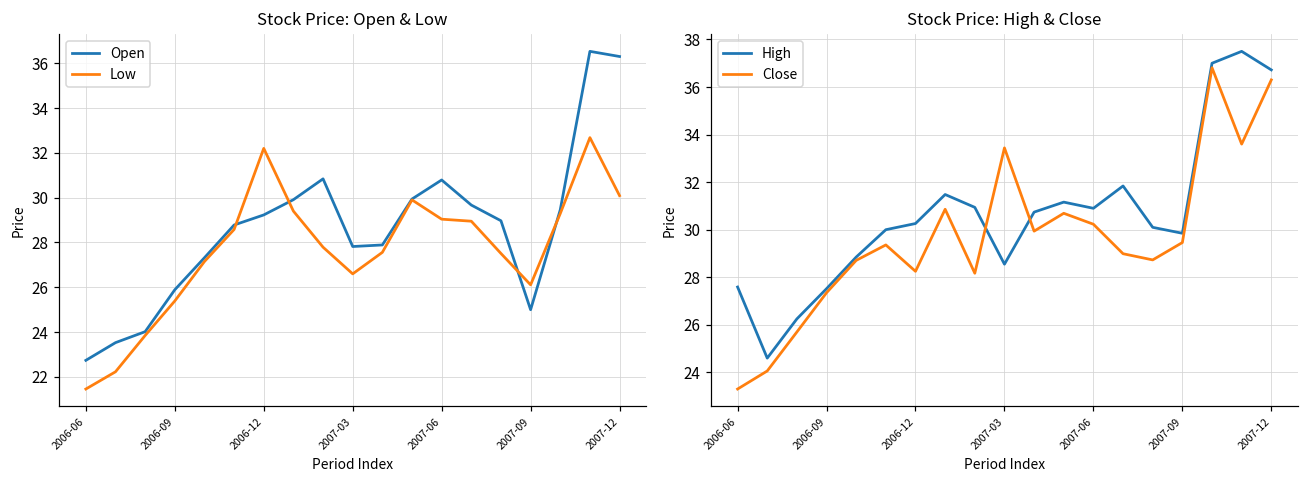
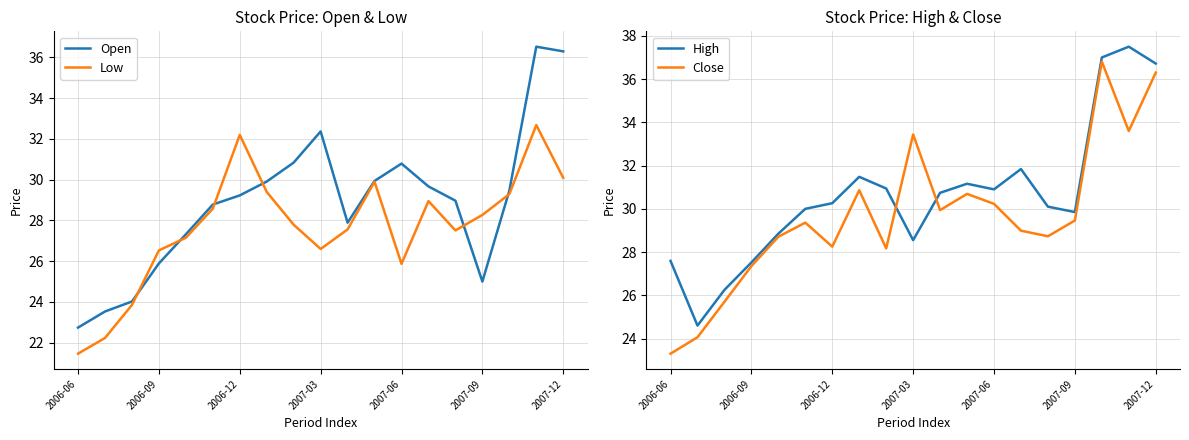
Stock Price: Open & Low, Low, 2006-09: 25.4 -> 26.5
Stock Price: Open & Low, Open, 2007-03: 27.8 -> 32.4
Stock Price: Open & Low, Low, 2007-06: 29.0 -> 25.9
Stock Price: Open & Low, Low, 2007-09: 26.1 -> 28.3
